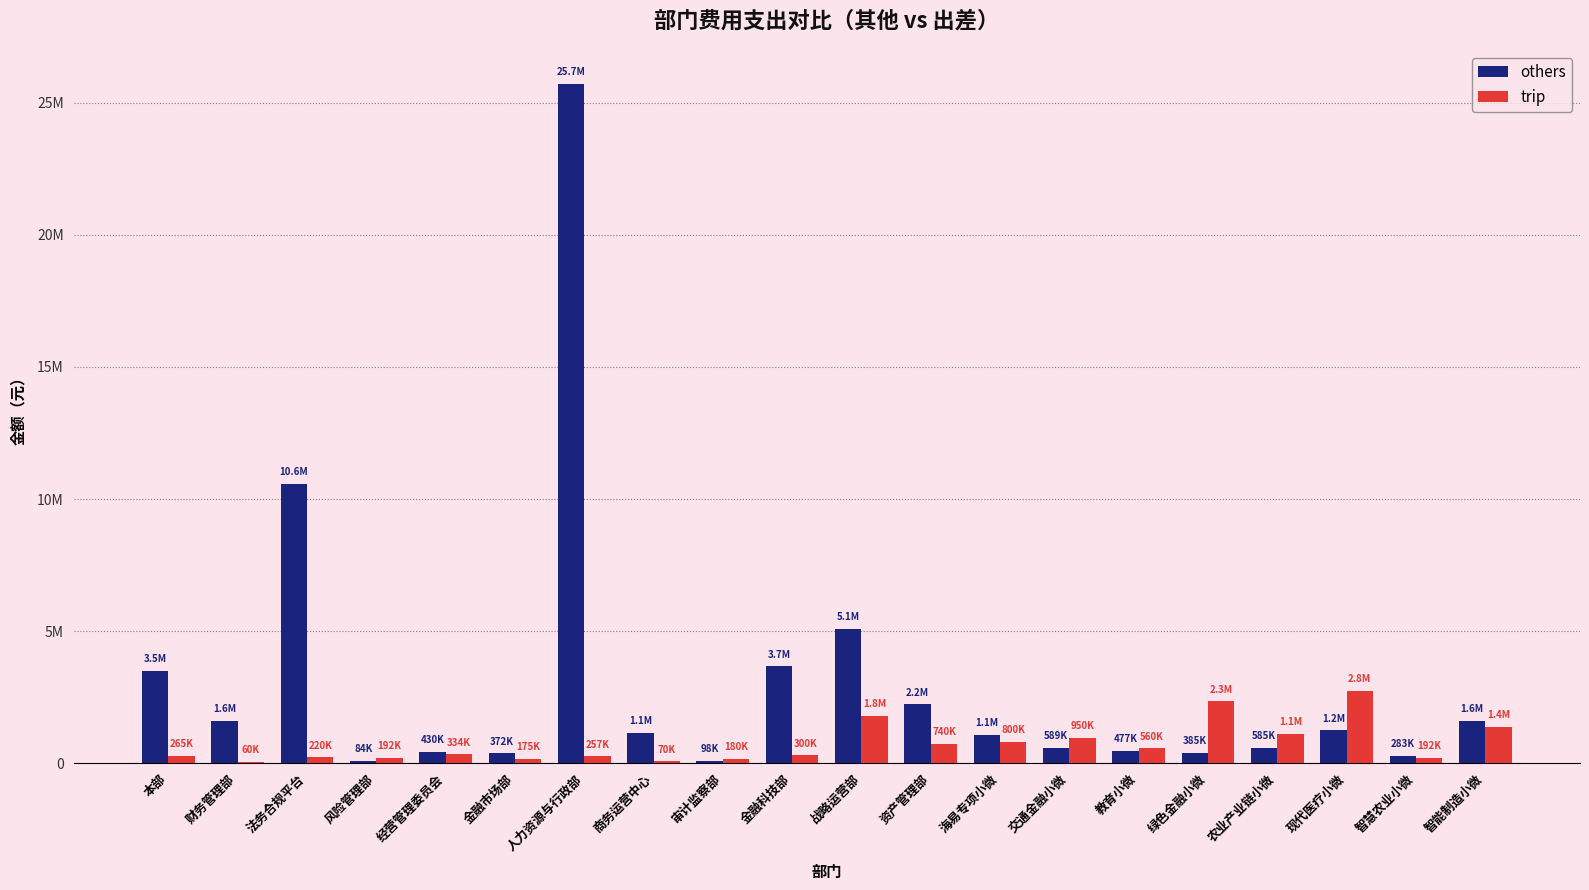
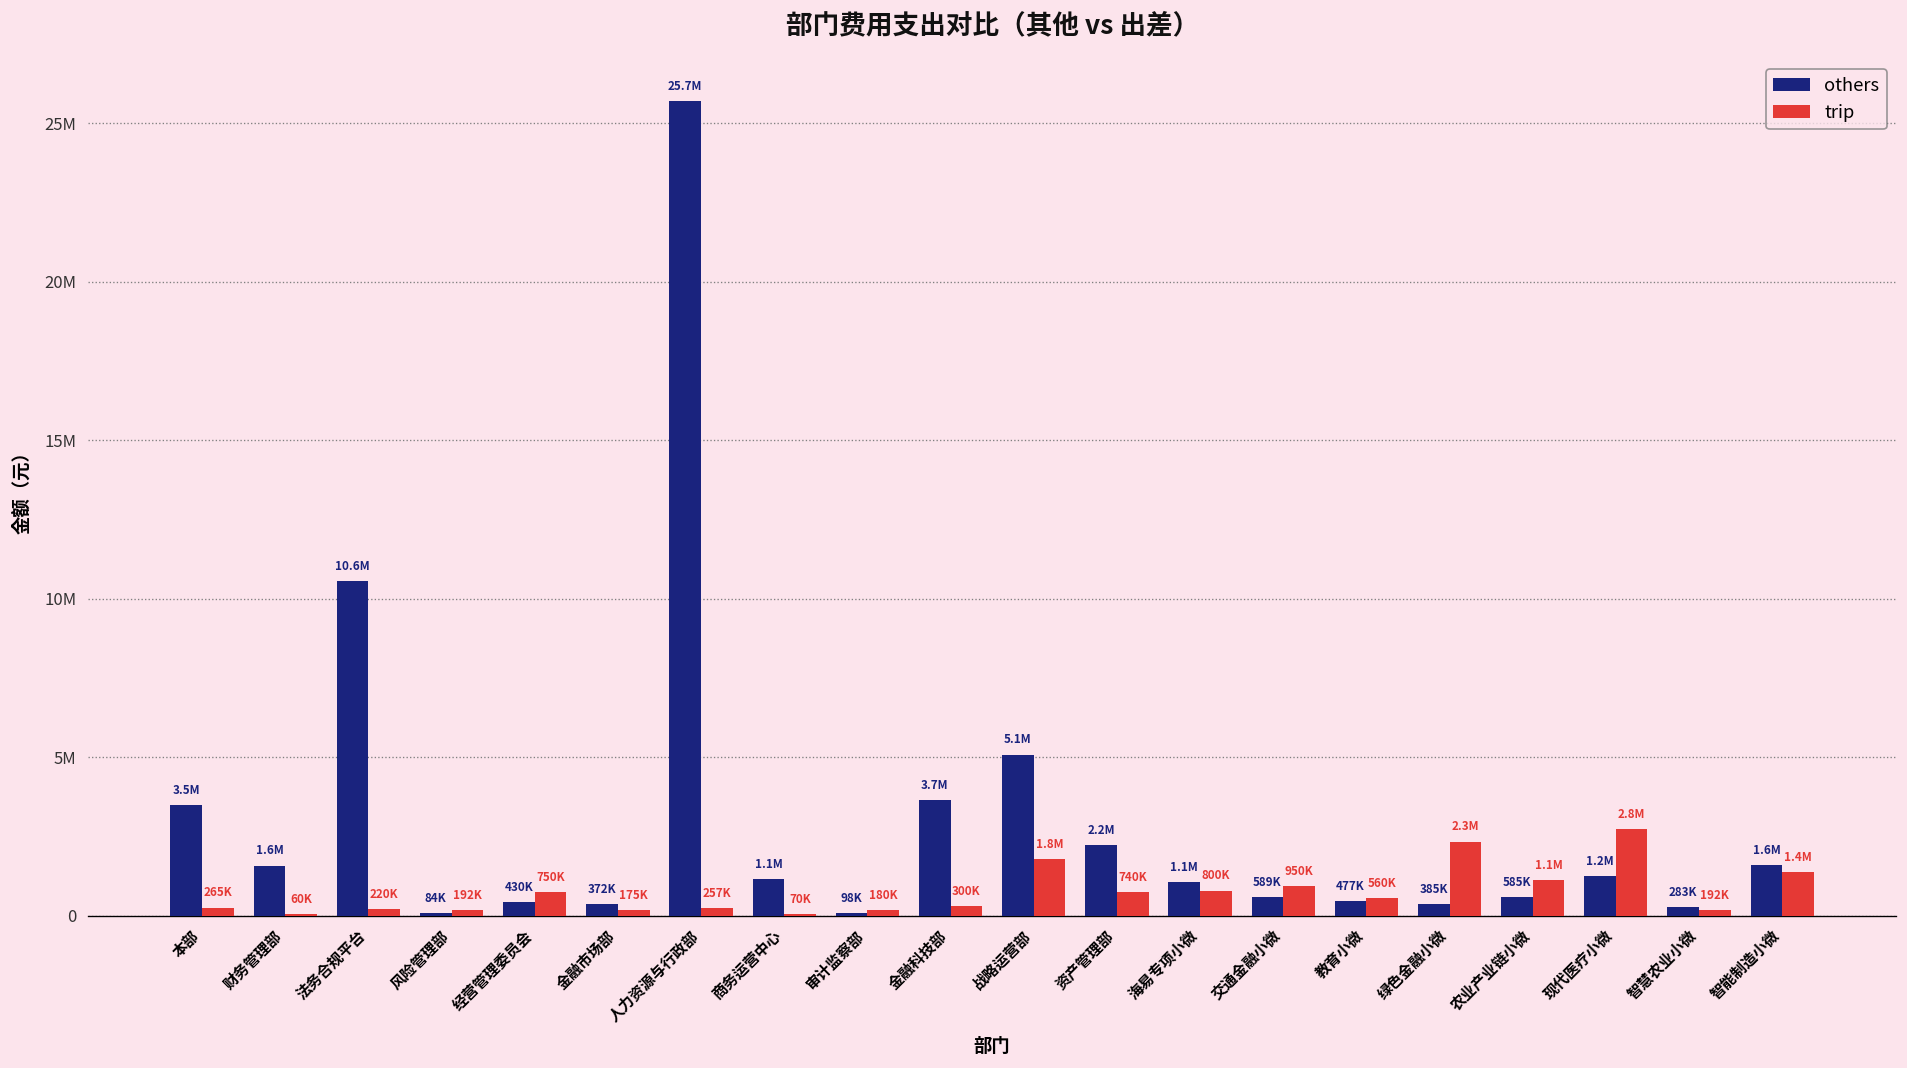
trip, 经营管理委员会: 334K -> 750K
